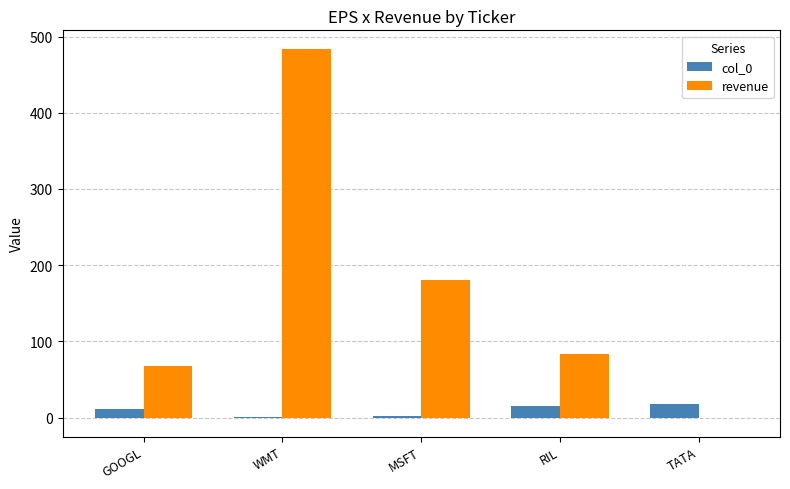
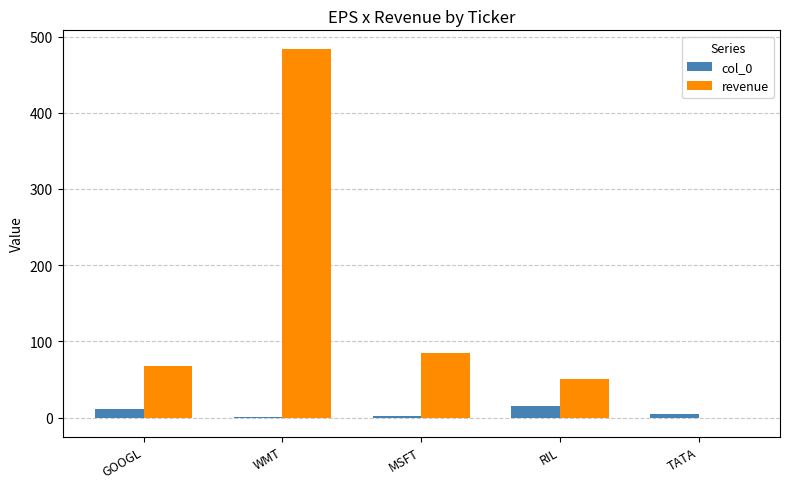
revenue, MSFT: 180 -> 90
revenue, RIL: 80 -> 50
col_0, TATA: 20 -> 0
